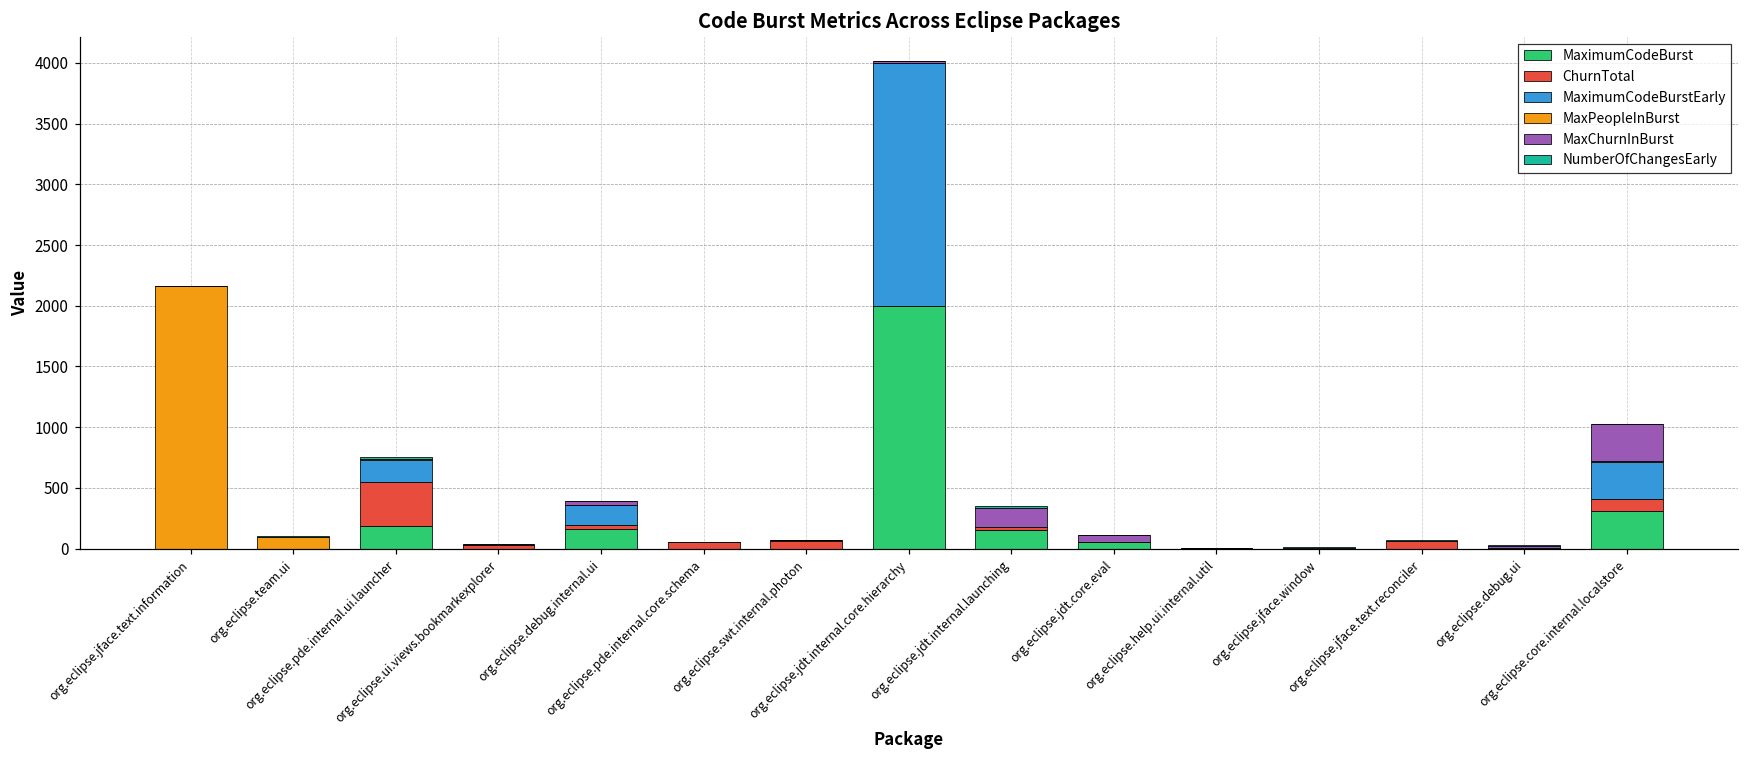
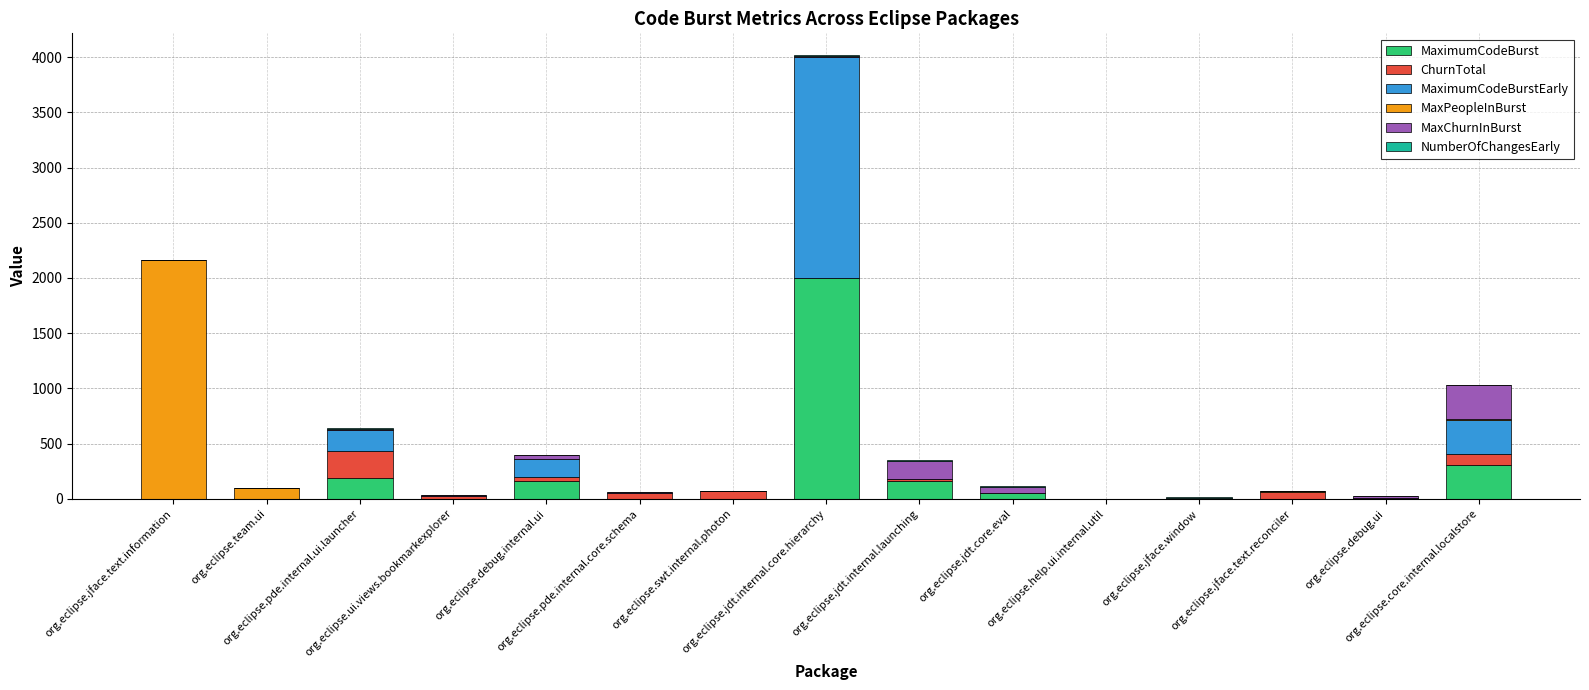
ChurnTotal, org.eclipse.pde.internal.ui.launcher: 360 -> 250
